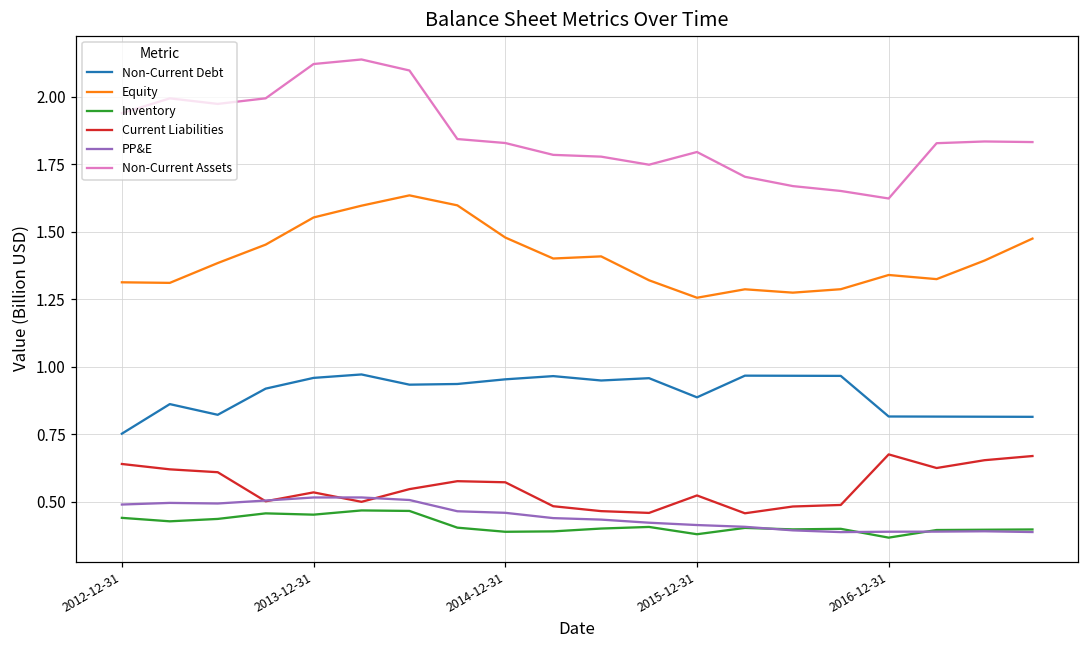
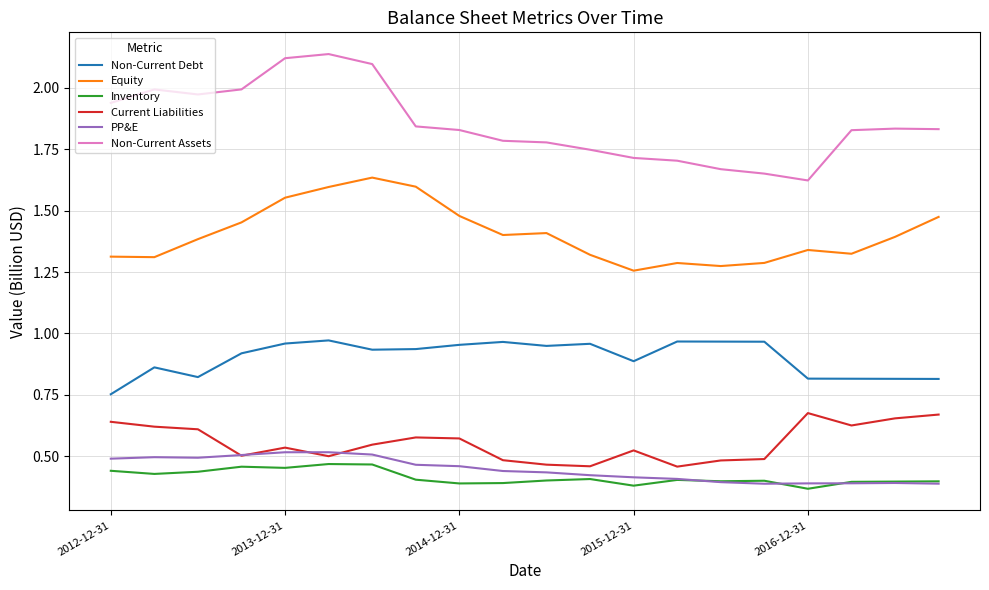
Non-Current Assets, 2015-12-31: 1.80 -> 1.71
